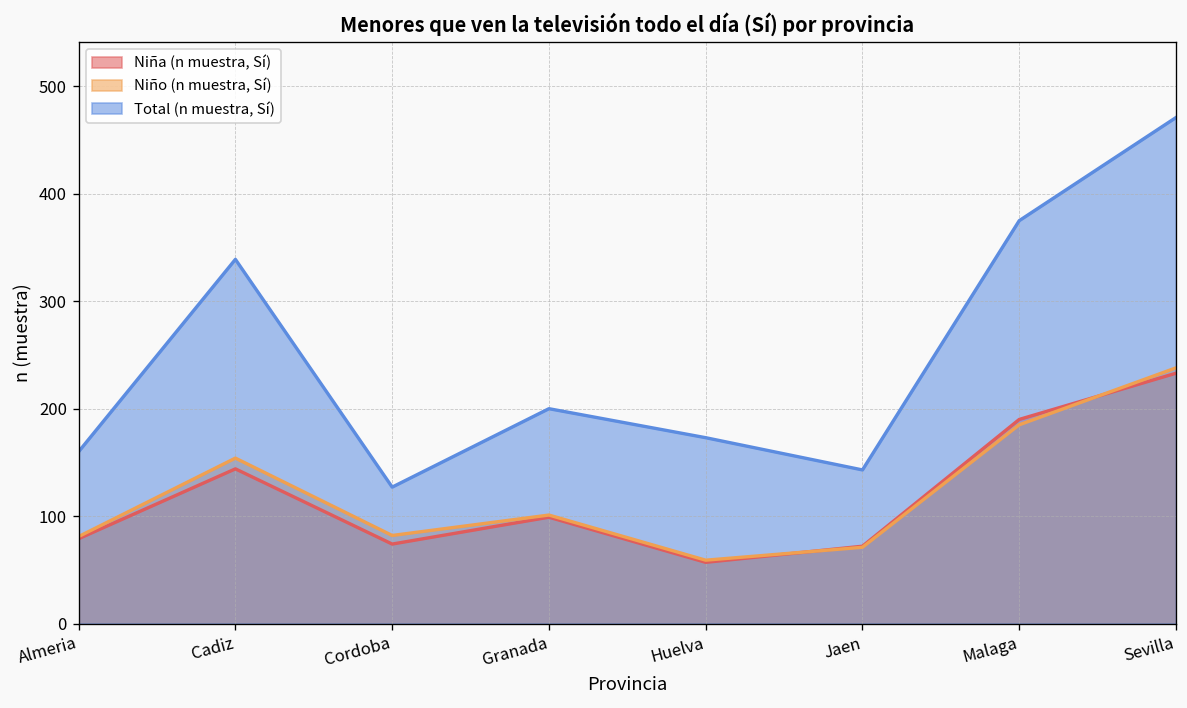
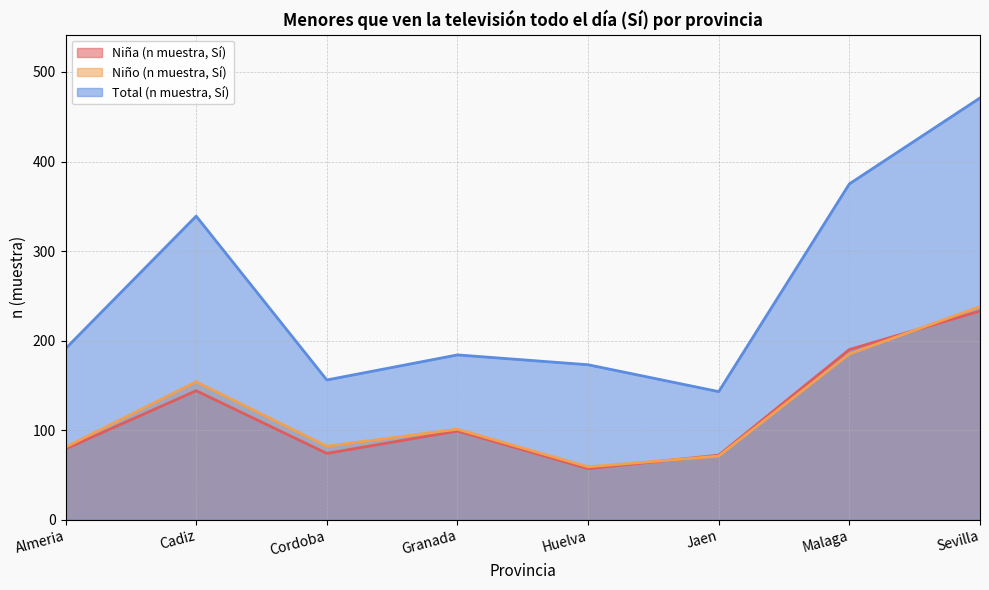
Total (n muestra, Sí), Almeria: 160 -> 190
Total (n muestra, Sí), Cordoba: 130 -> 160
Total (n muestra, Sí), Granada: 200 -> 180
